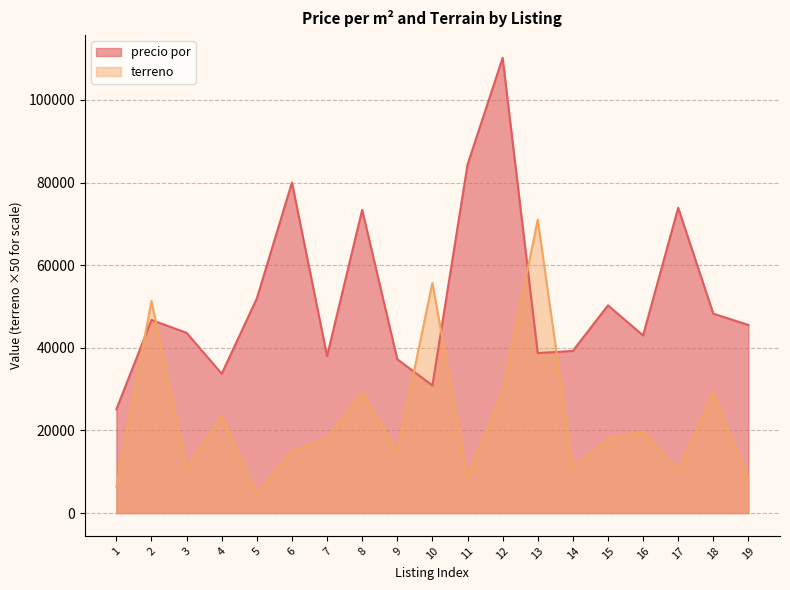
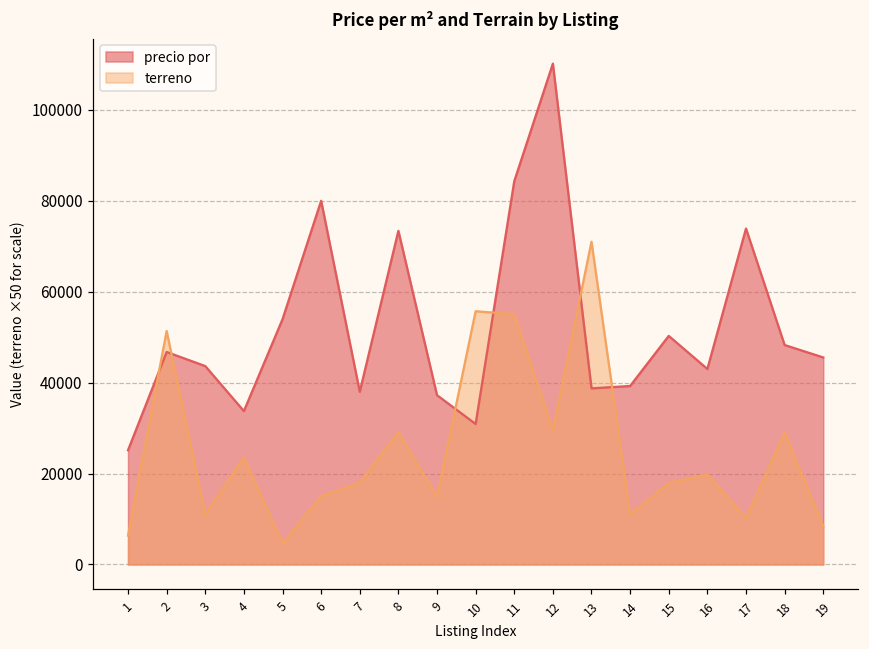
precio por, 5: 52000 -> 54000
terreno, 11: 9000 -> 55000
